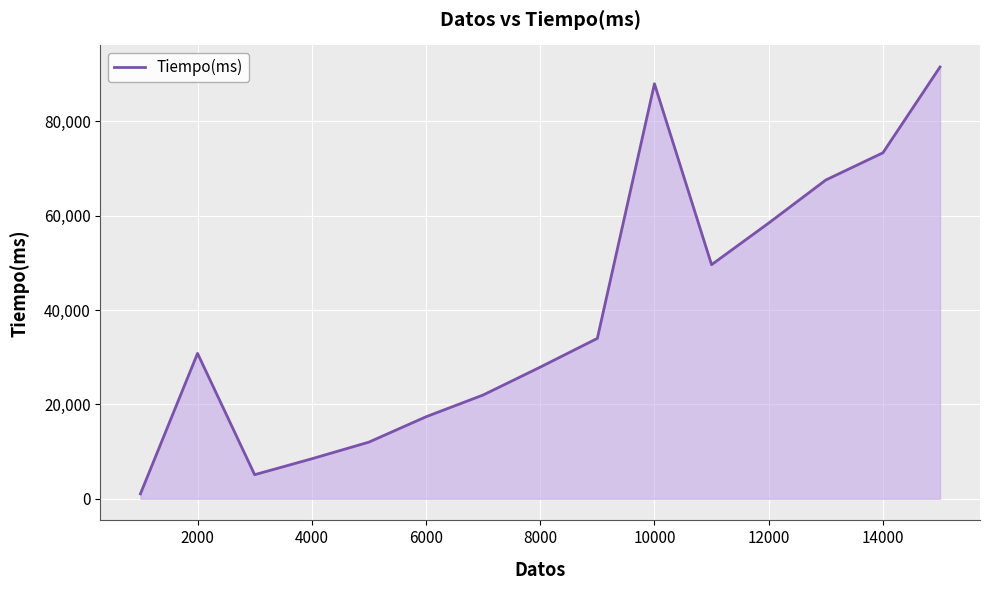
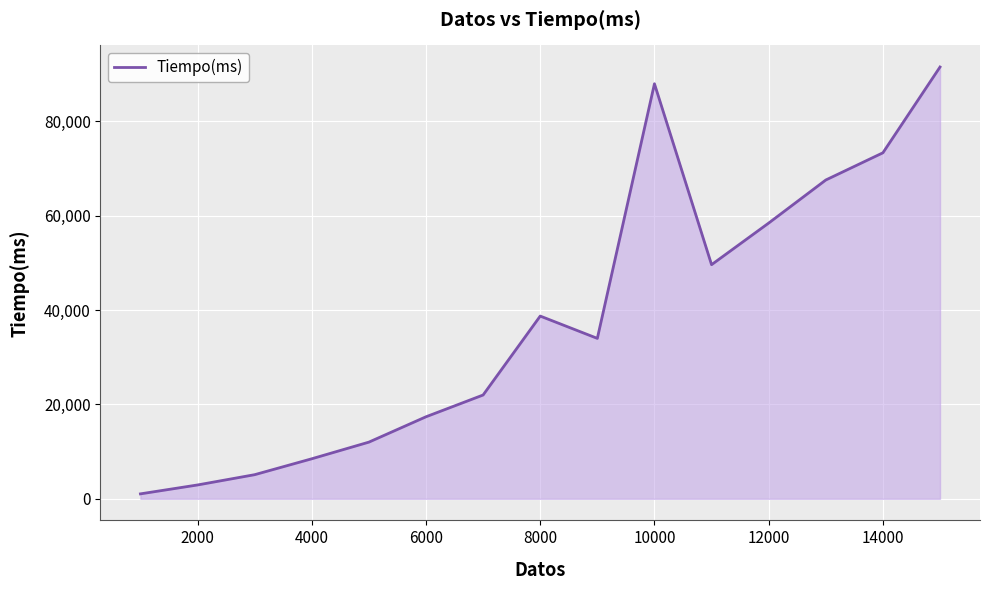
2000: 31,000 -> 3,000
8000: 28,000 -> 39,000
